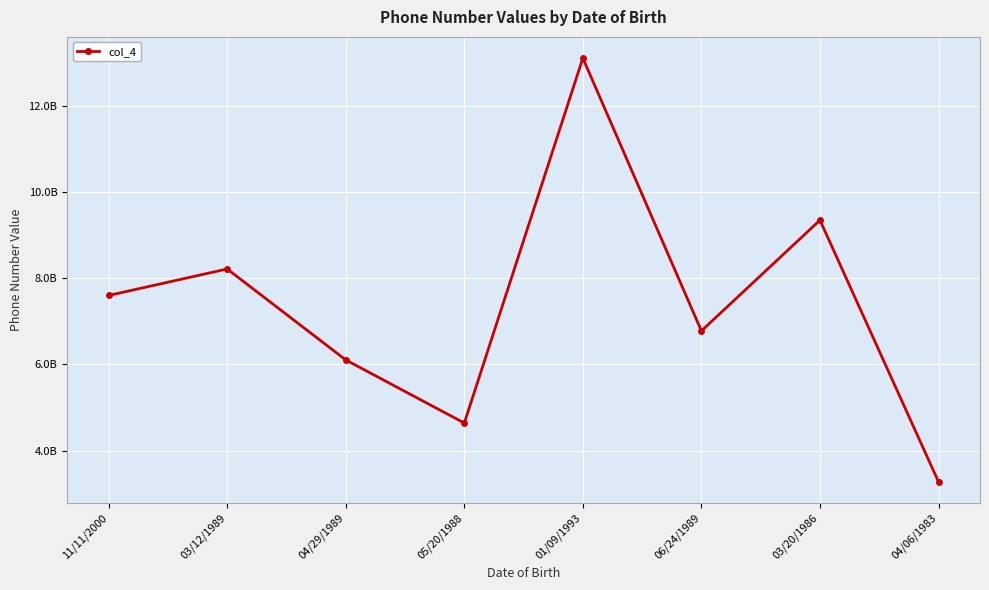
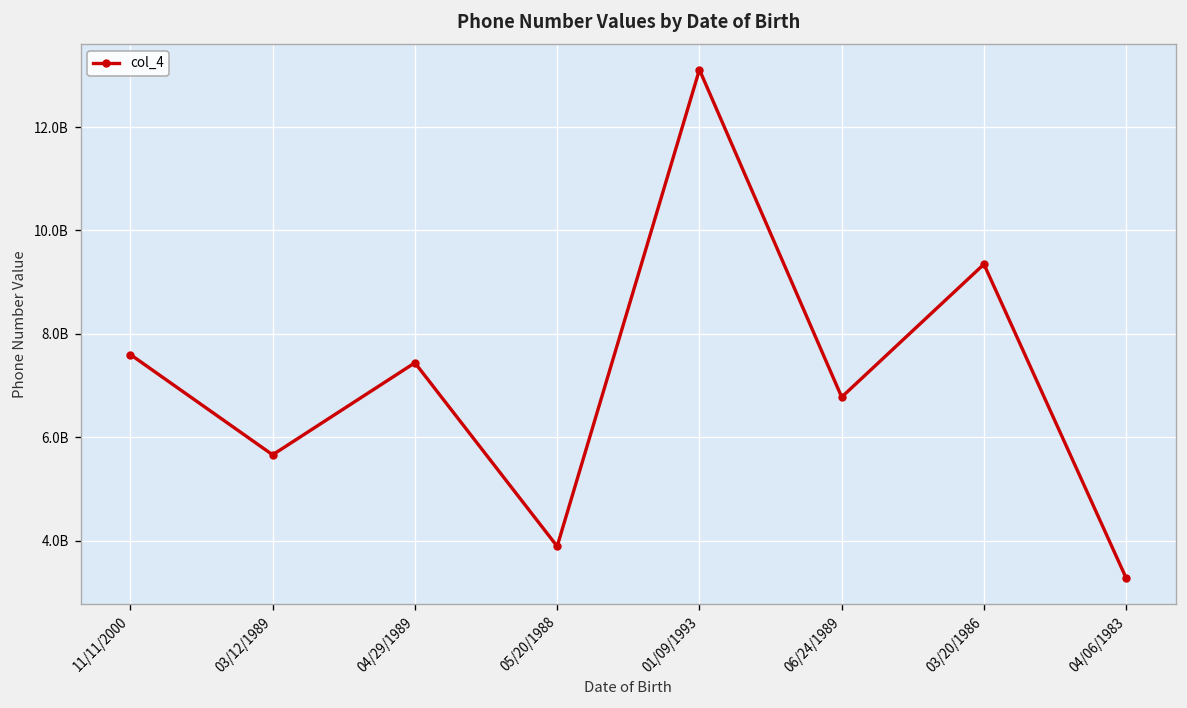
03/12/1989: 8200000000 -> 5700000000
04/29/1989: 6100000000 -> 7400000000
05/20/1988: 4600000000 -> 3900000000
